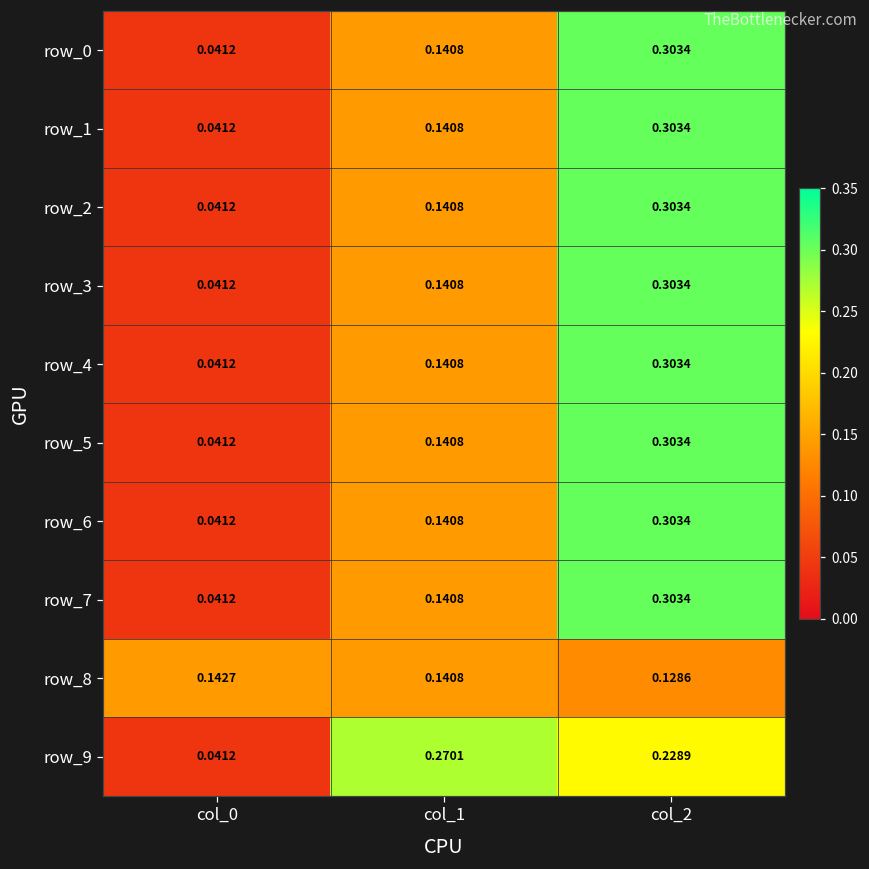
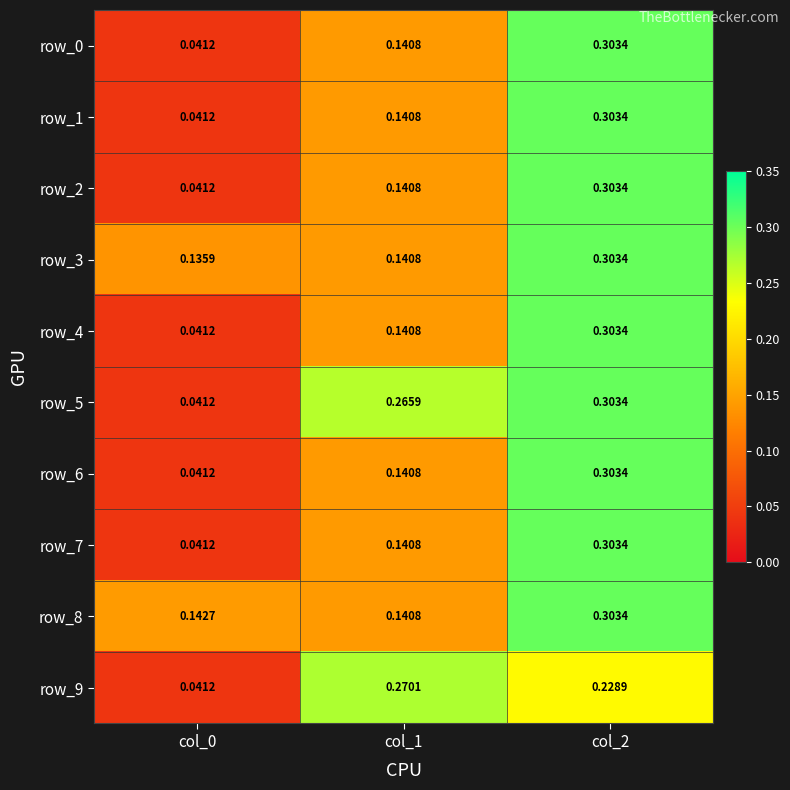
row_3, col_0: 0.0412 -> 0.1359
row_5, col_1: 0.1408 -> 0.2659
row_8, col_2: 0.1286 -> 0.3034
